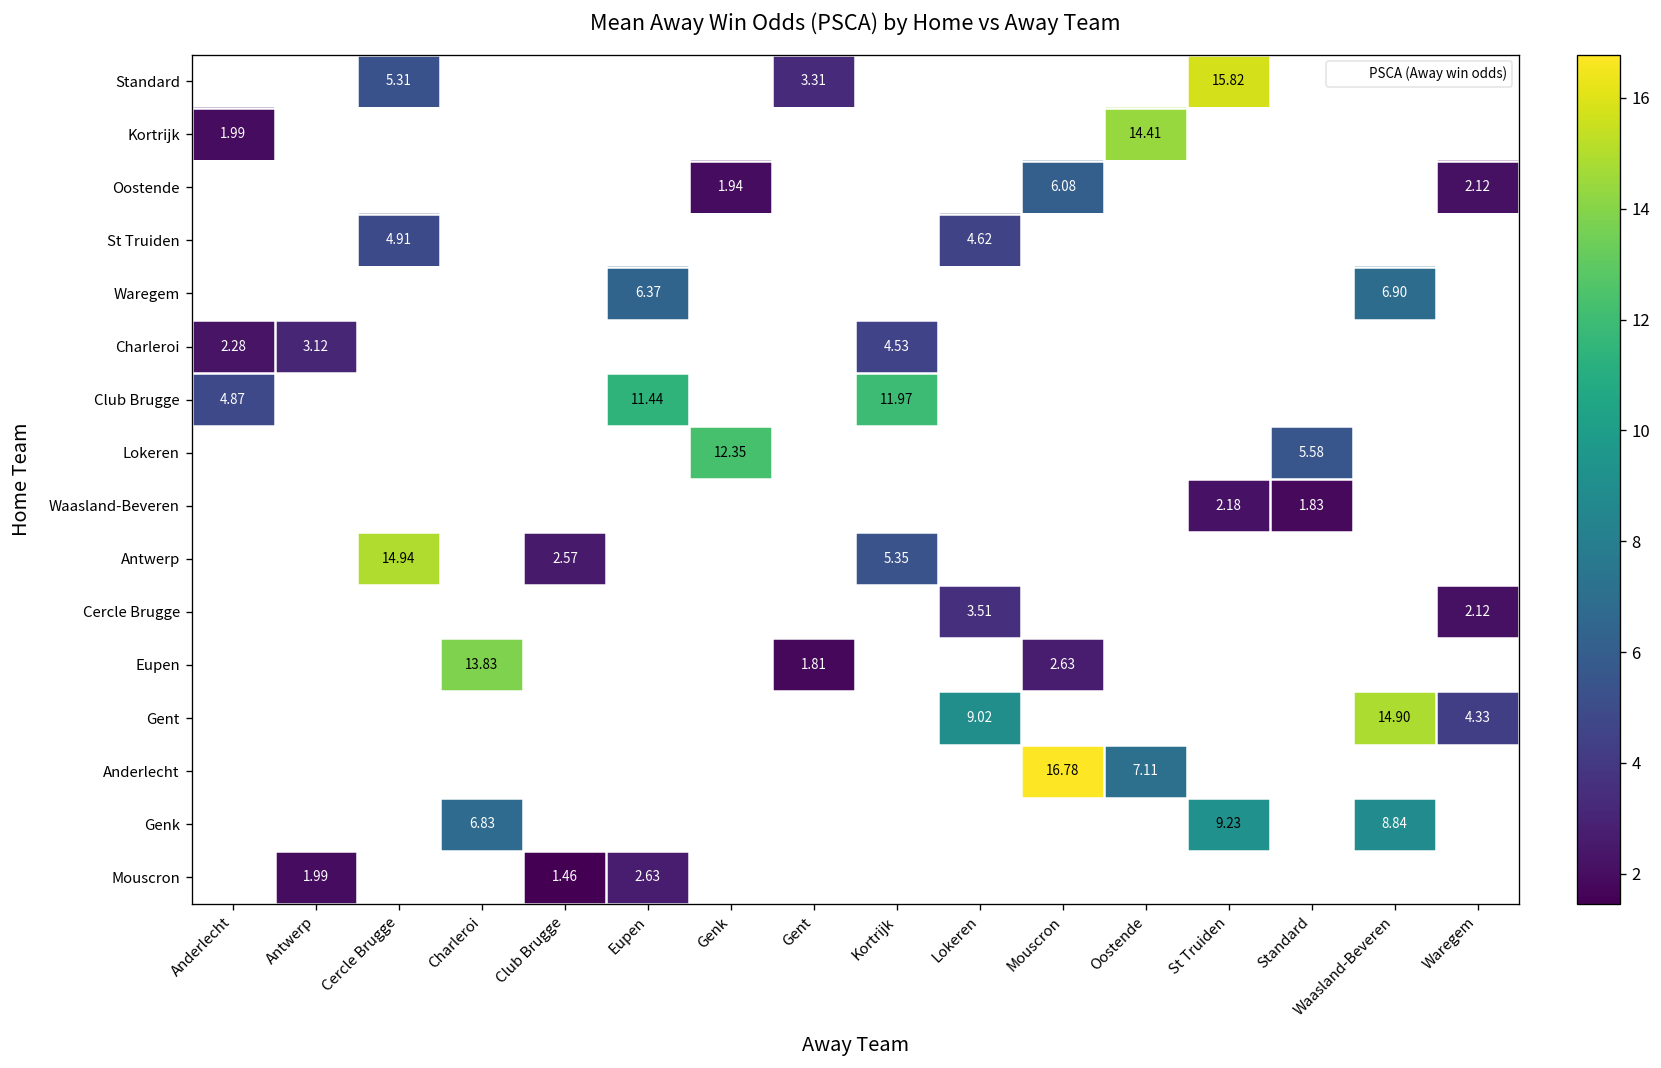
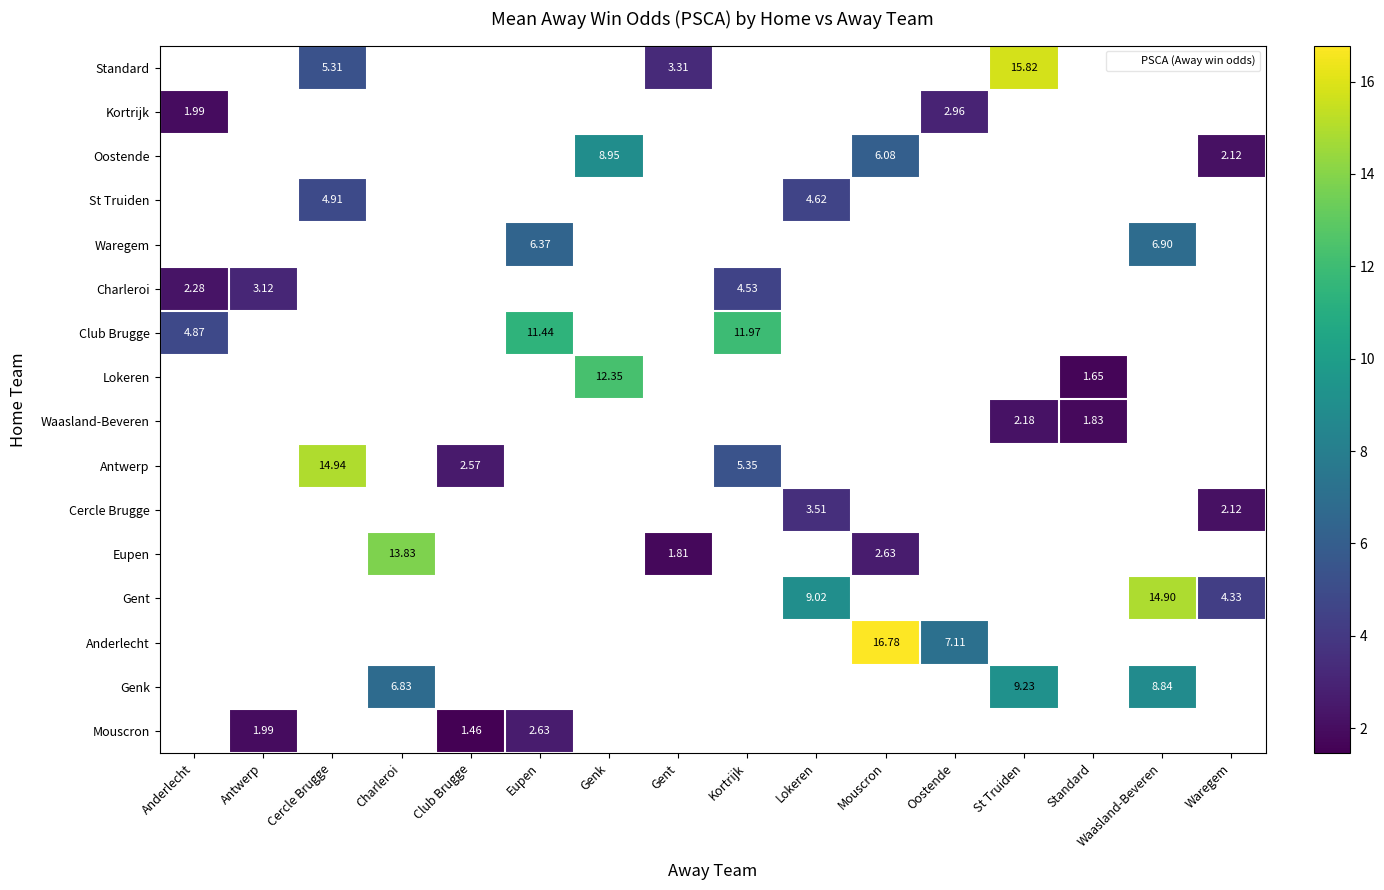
Kortrijk, Oostende: 14.41 -> 2.96
Oostende, Genk: 1.94 -> 8.95
Lokeren, Standard: 5.58 -> 1.65
